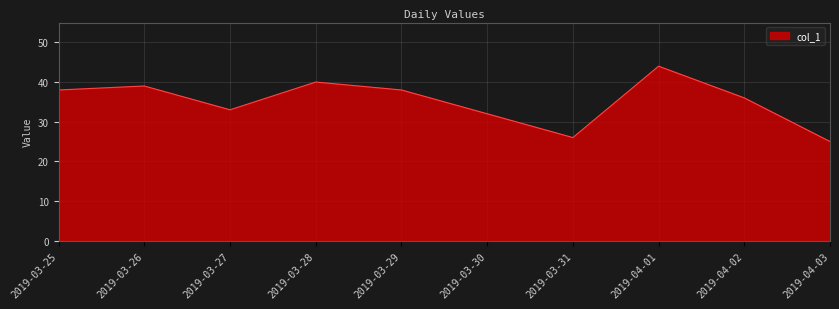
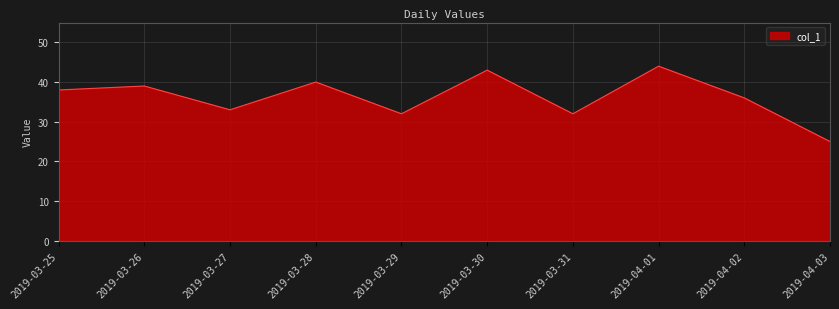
2019-03-29: 38 -> 32
2019-03-30: 32 -> 43
2019-03-31: 26 -> 32
